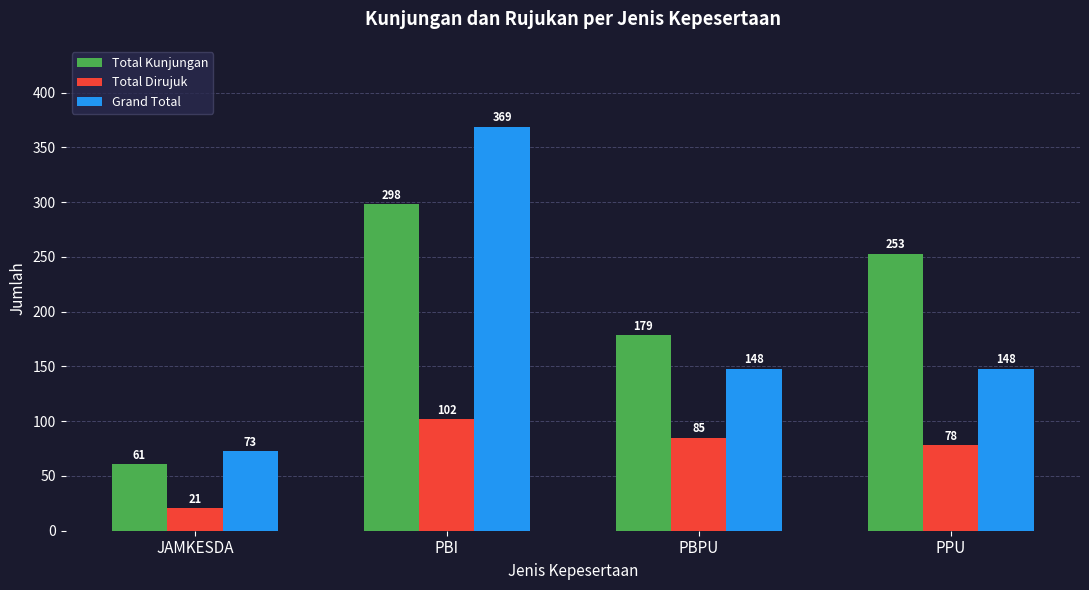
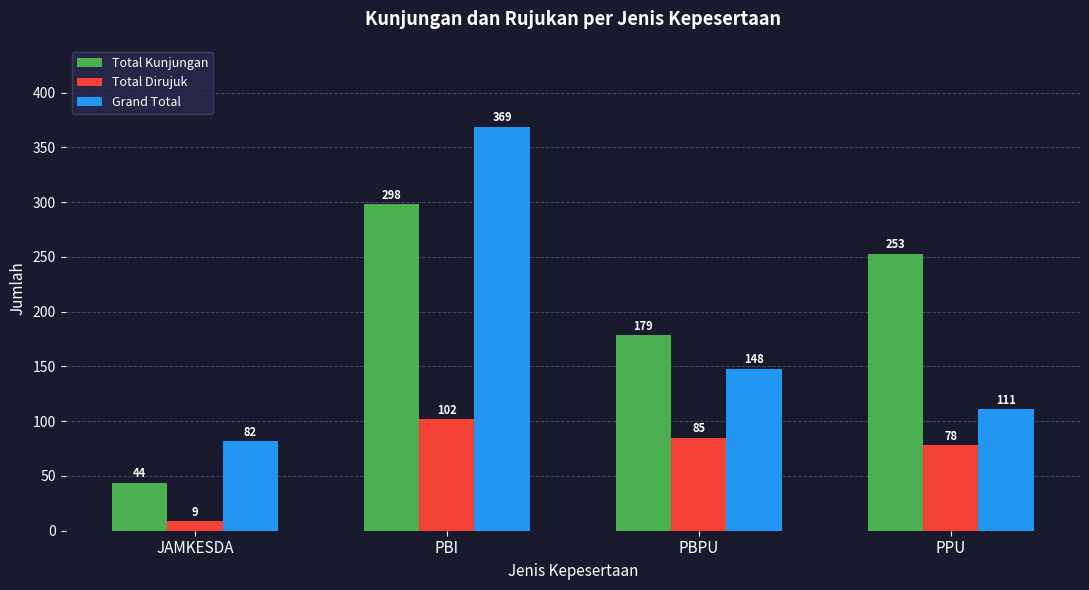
Total Kunjungan, JAMKESDA: 61 -> 44
Total Dirujuk, JAMKESDA: 21 -> 9
Grand Total, JAMKESDA: 73 -> 82
Grand Total, PPU: 148 -> 111
